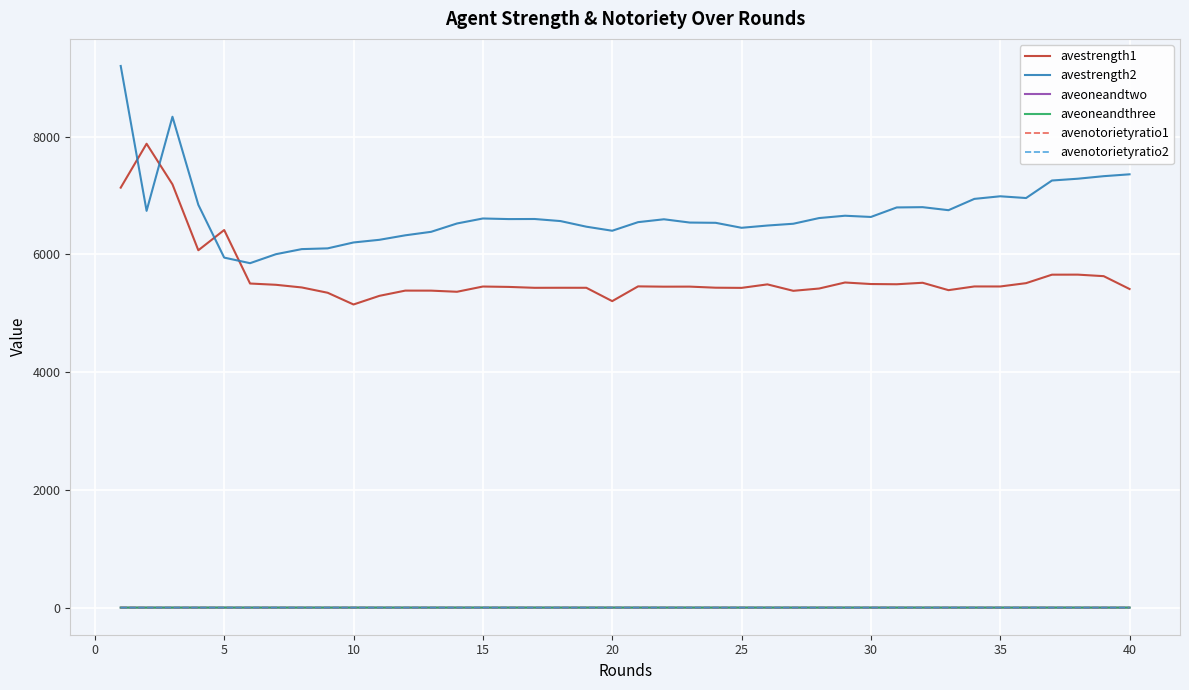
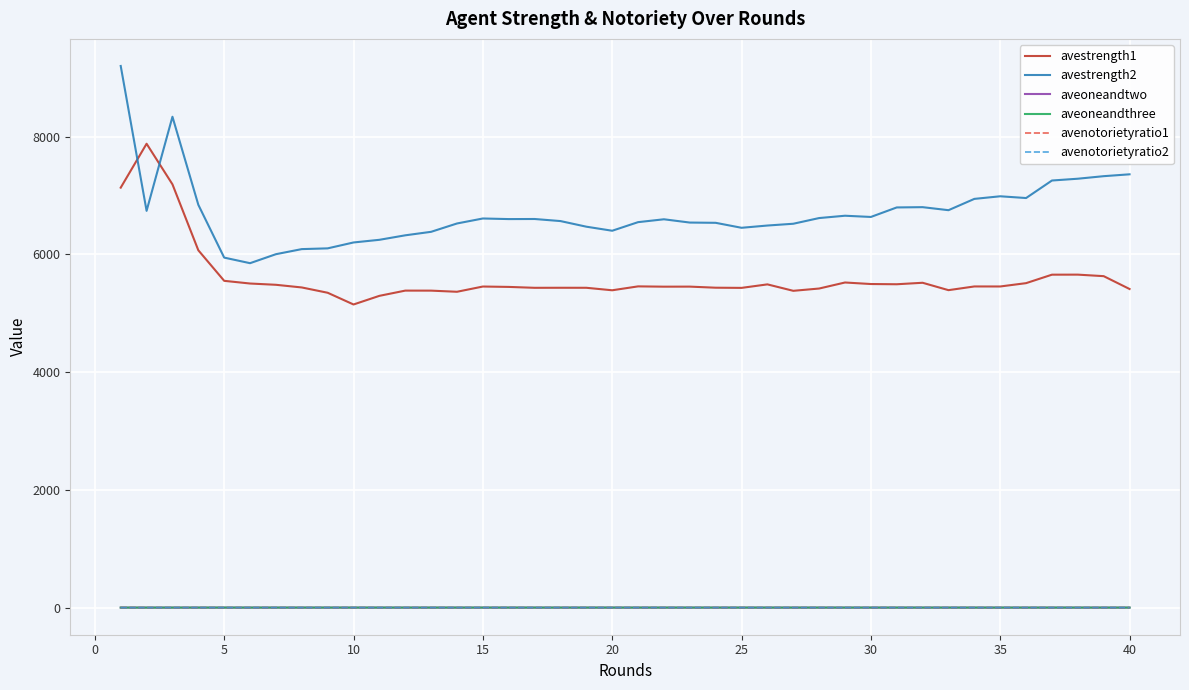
avestrength1, 5: 6400 -> 5600
avestrength1, 20: 5200 -> 5400
